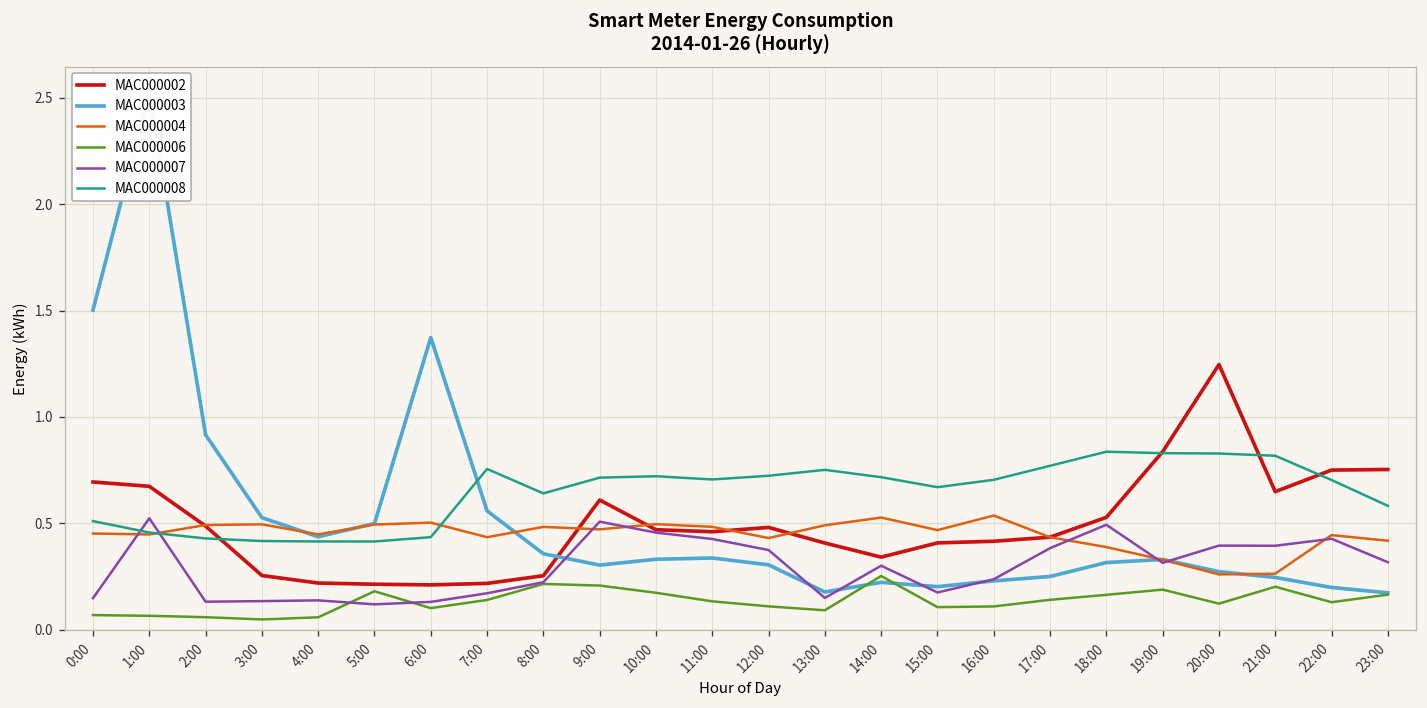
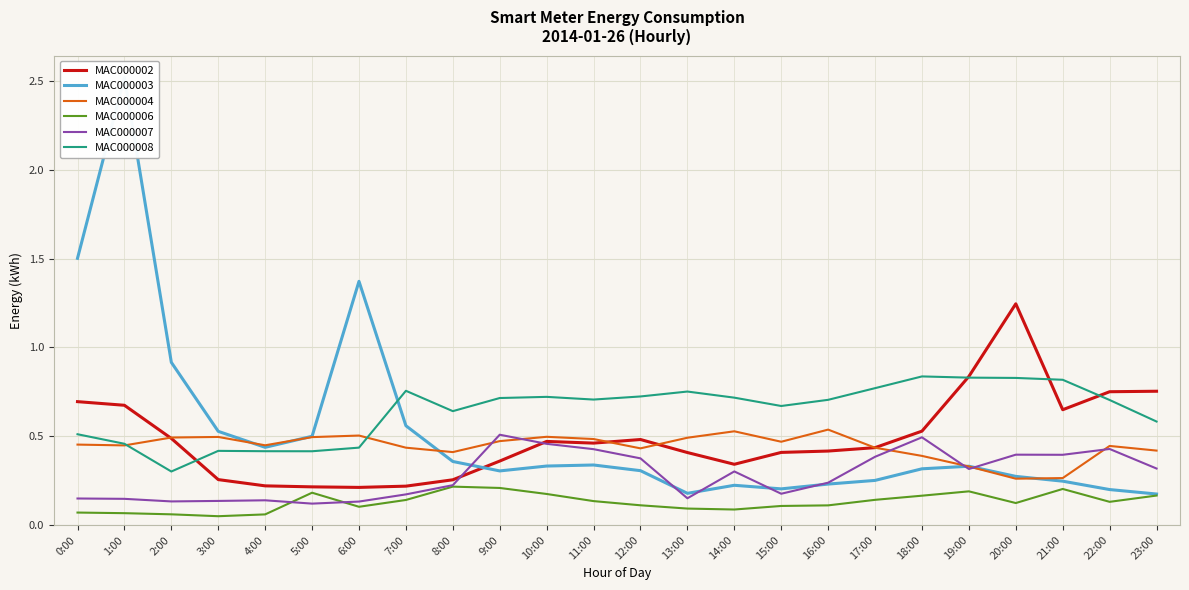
MAC000007, 1:00: 0.52 -> 0.15
MAC000008, 2:00: 0.43 -> 0.30
MAC000004, 8:00: 0.48 -> 0.41
MAC000002, 9:00: 0.61 -> 0.36
MAC000006, 14:00: 0.25 -> 0.09
